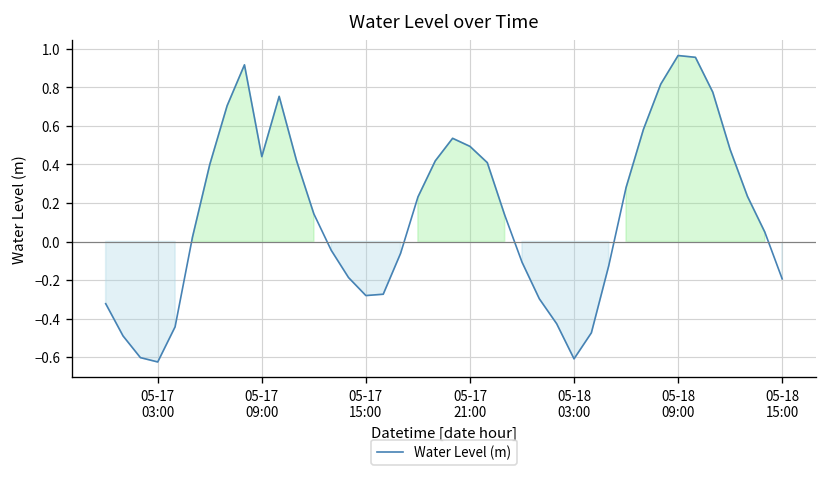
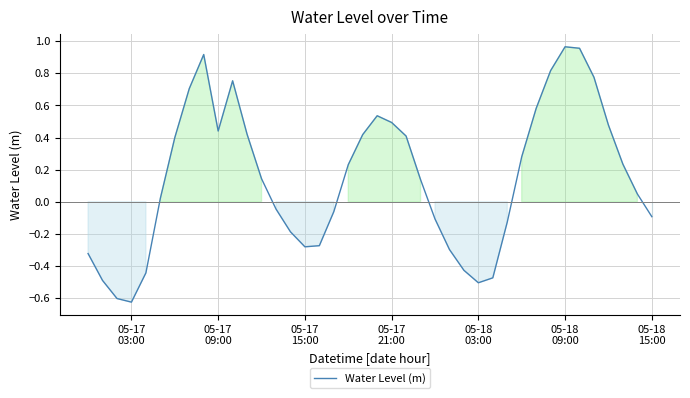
05-18 03:00: -0.61 -> -0.50
05-18 15:00: -0.19 -> -0.09
